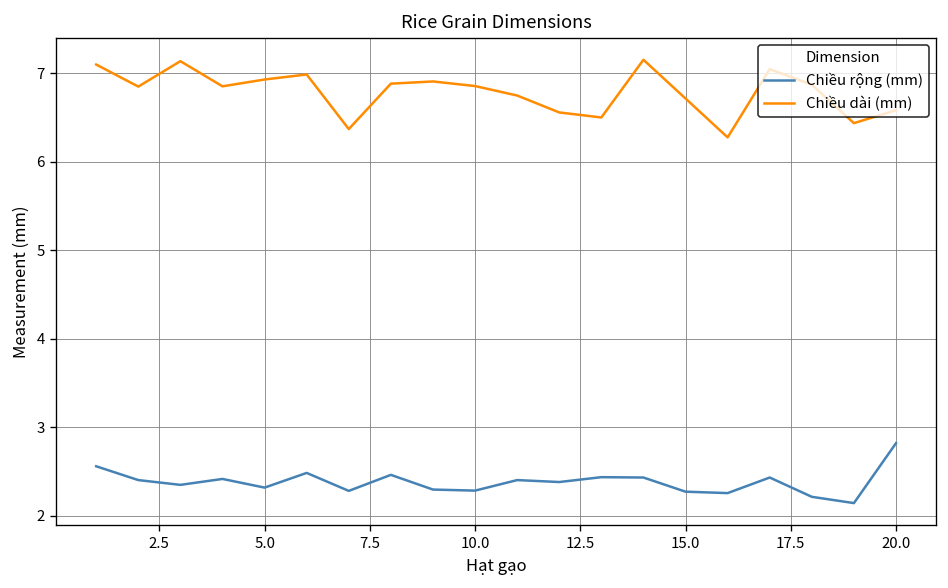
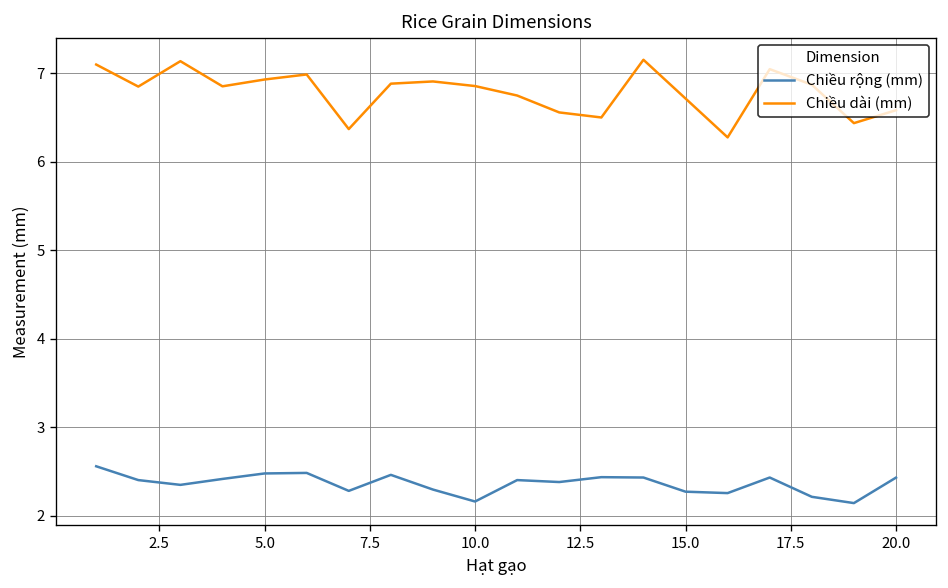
Chiều rộng (mm), 5.0: 2.3 -> 2.5
Chiều rộng (mm), 10.0: 2.3 -> 2.2
Chiều rộng (mm), 20.0: 2.8 -> 2.4
